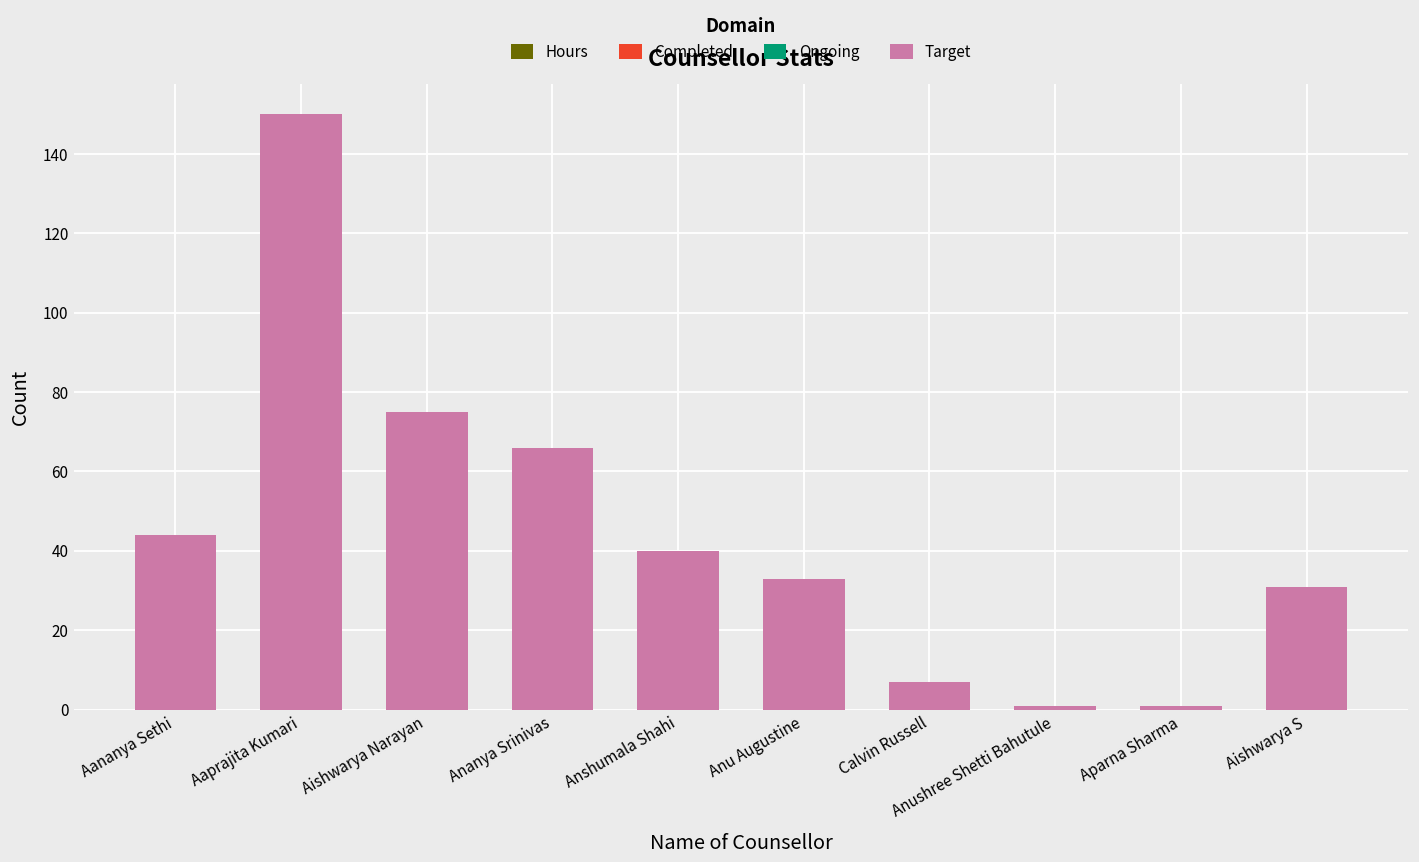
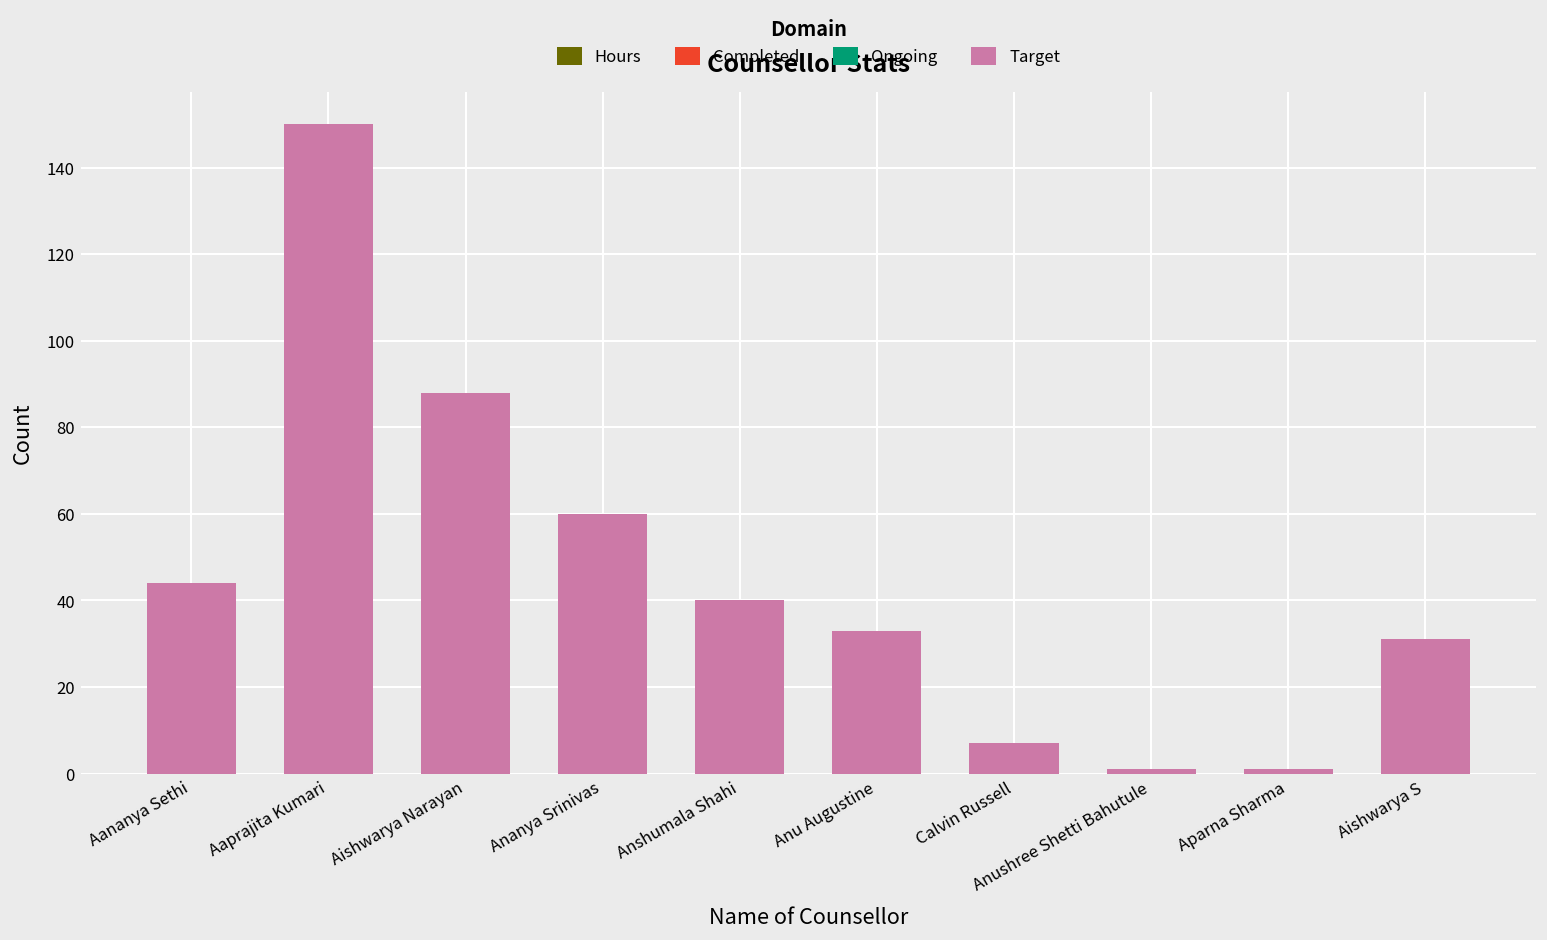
Target, Aishwarya Narayan: 75 -> 88
Target, Ananya Srinivas: 66 -> 60
